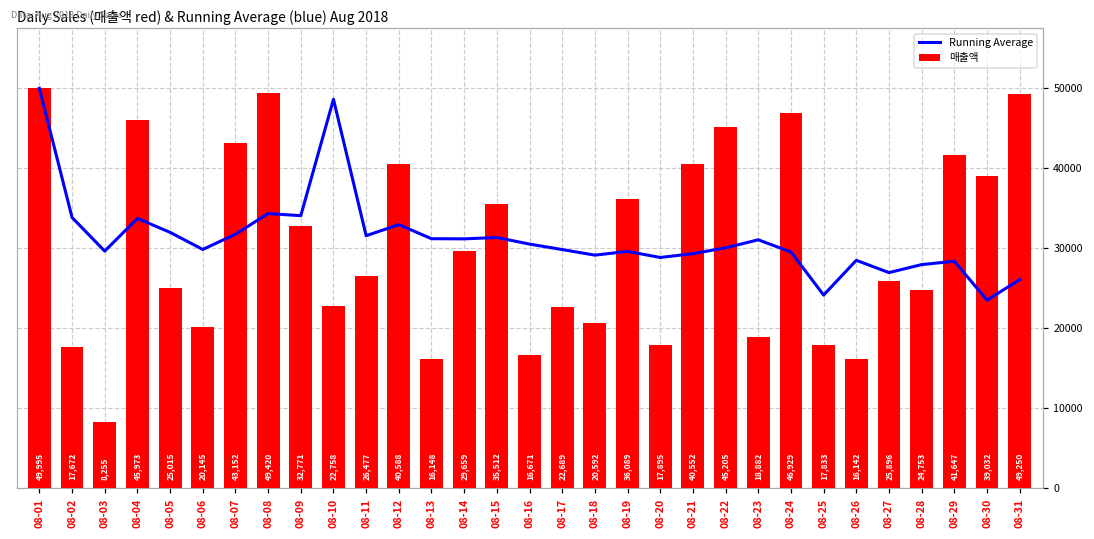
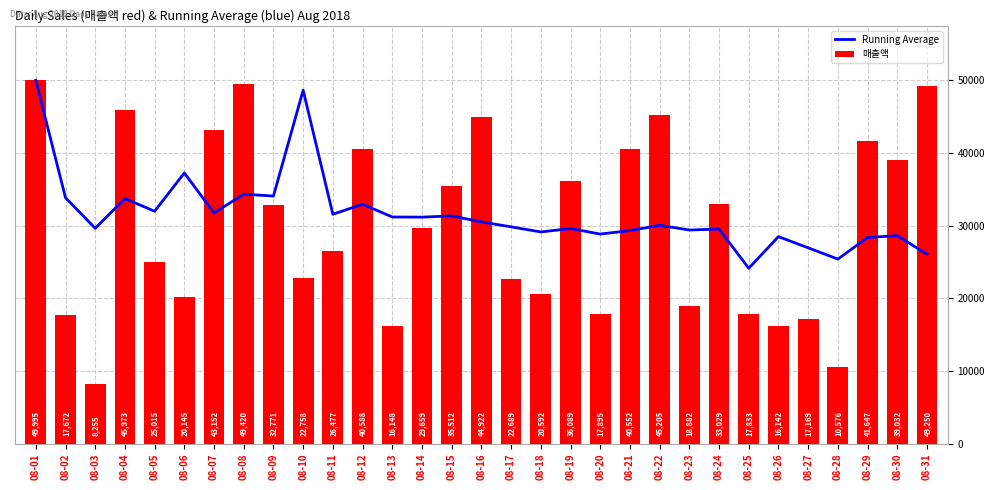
Running Average, 08-06: 30000 -> 37000
매출액, 08-16: 16,671 -> 44,922
Running Average, 08-23: 31000 -> 29000
매출액, 08-24: 46,929 -> 33,029
매출액, 08-27: 25,896 -> 17,169
Running Average, 08-28: 28000 -> 25000
매출액, 08-28: 24,753 -> 10,576
Running Average, 08-30: 23000 -> 29000
